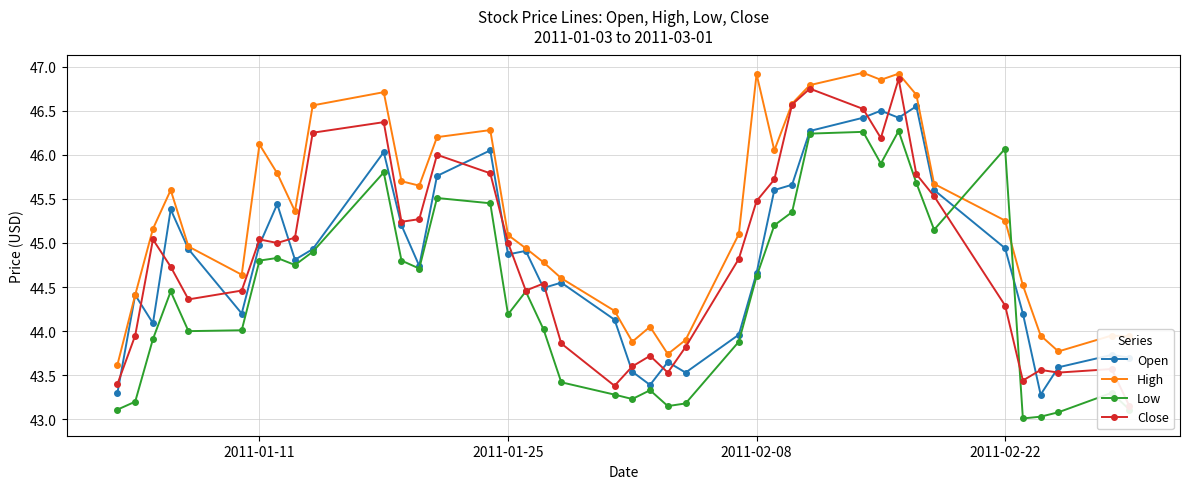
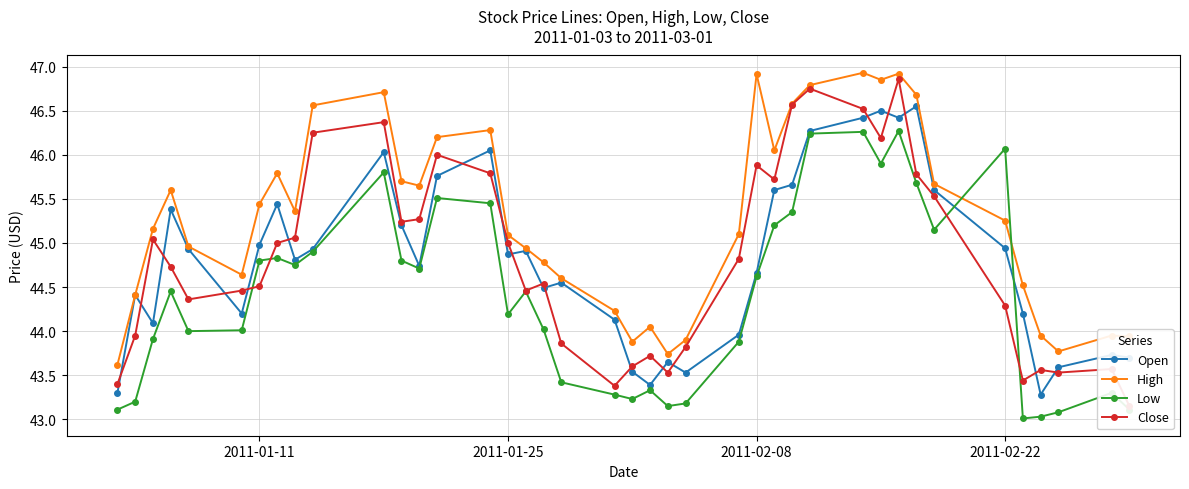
High, 2011-01-11: 46.1 -> 45.4
Close, 2011-01-11: 45.0 -> 44.5
Close, 2011-02-08: 45.5 -> 45.9
